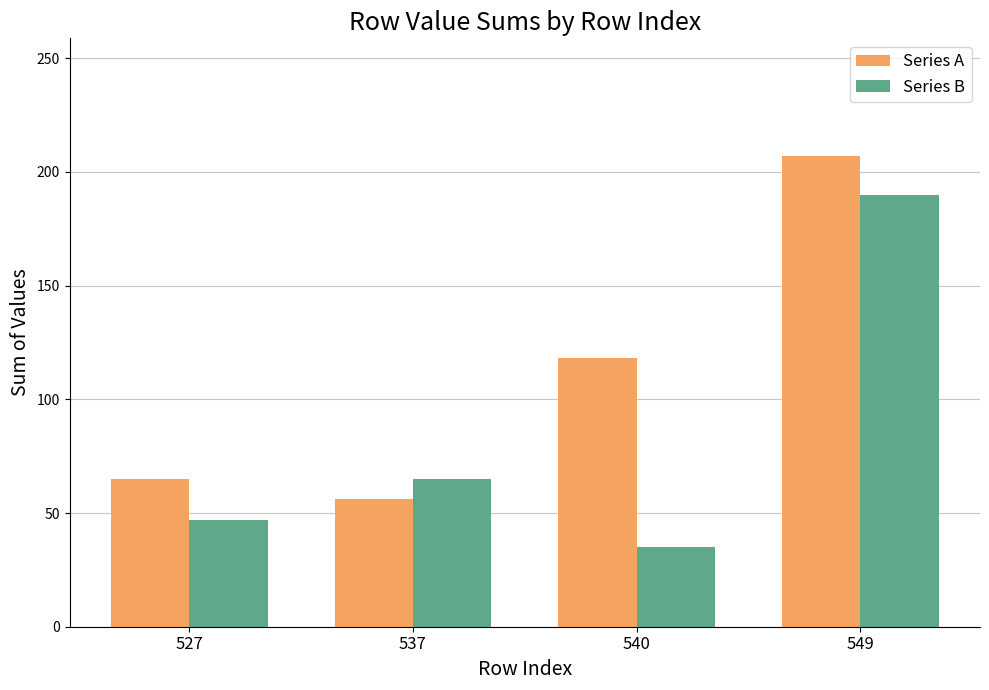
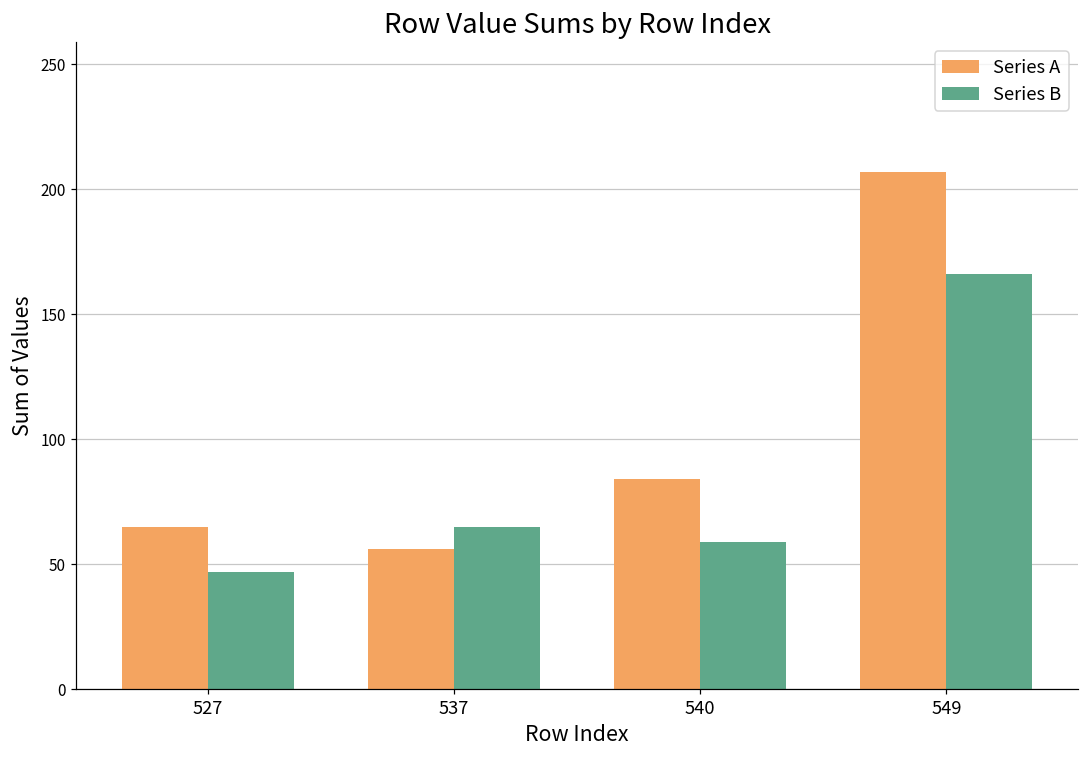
Series A, 540: 118 -> 84
Series B, 540: 35 -> 59
Series B, 549: 190 -> 166
